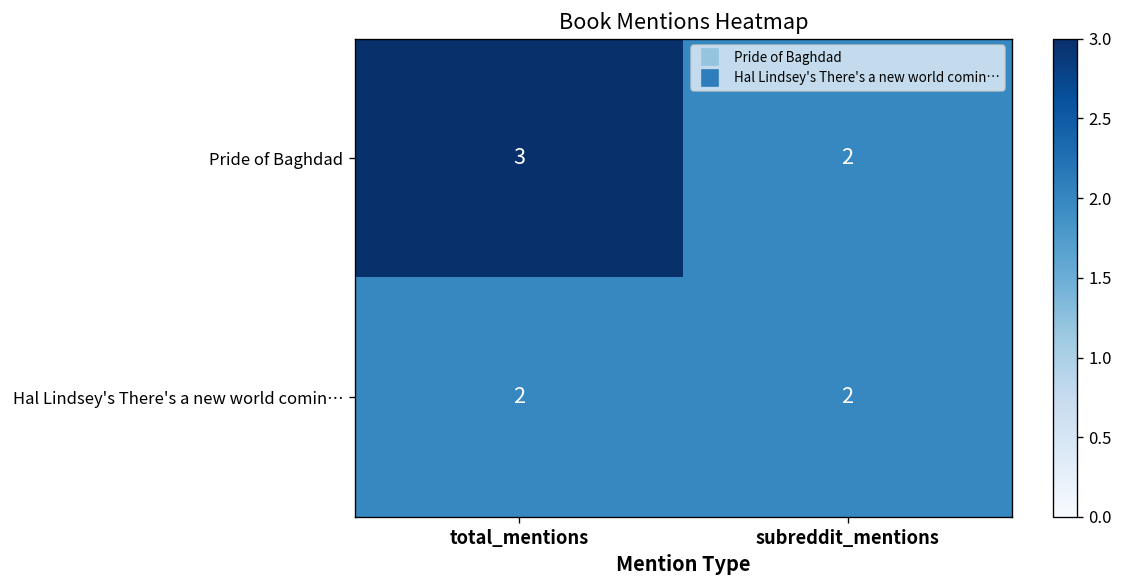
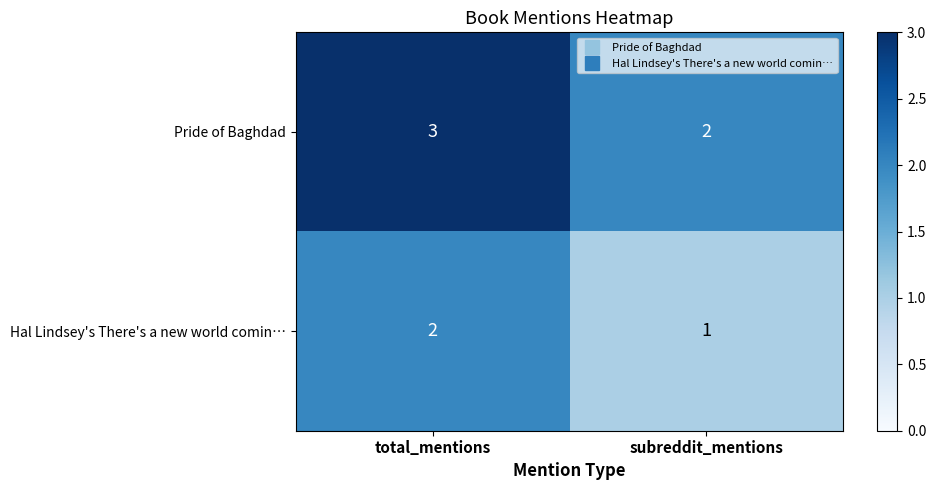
Hal Lindsey's There's a new world comin…, subreddit_mentions: 2 -> 1
